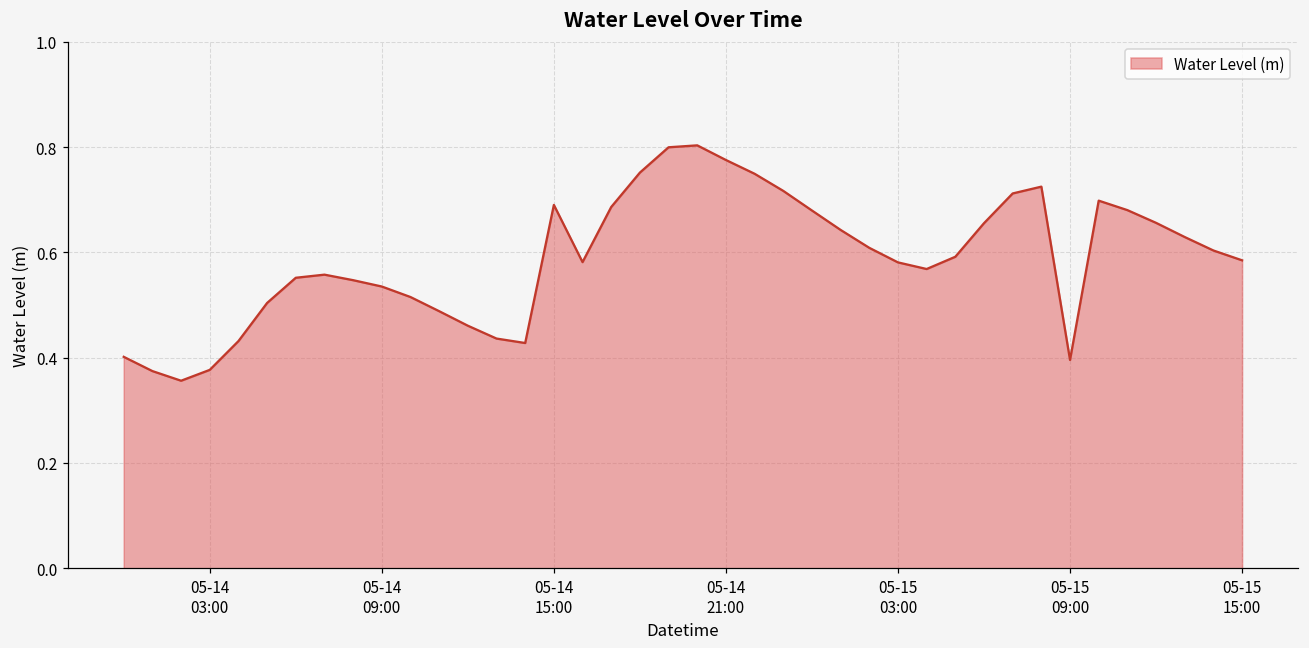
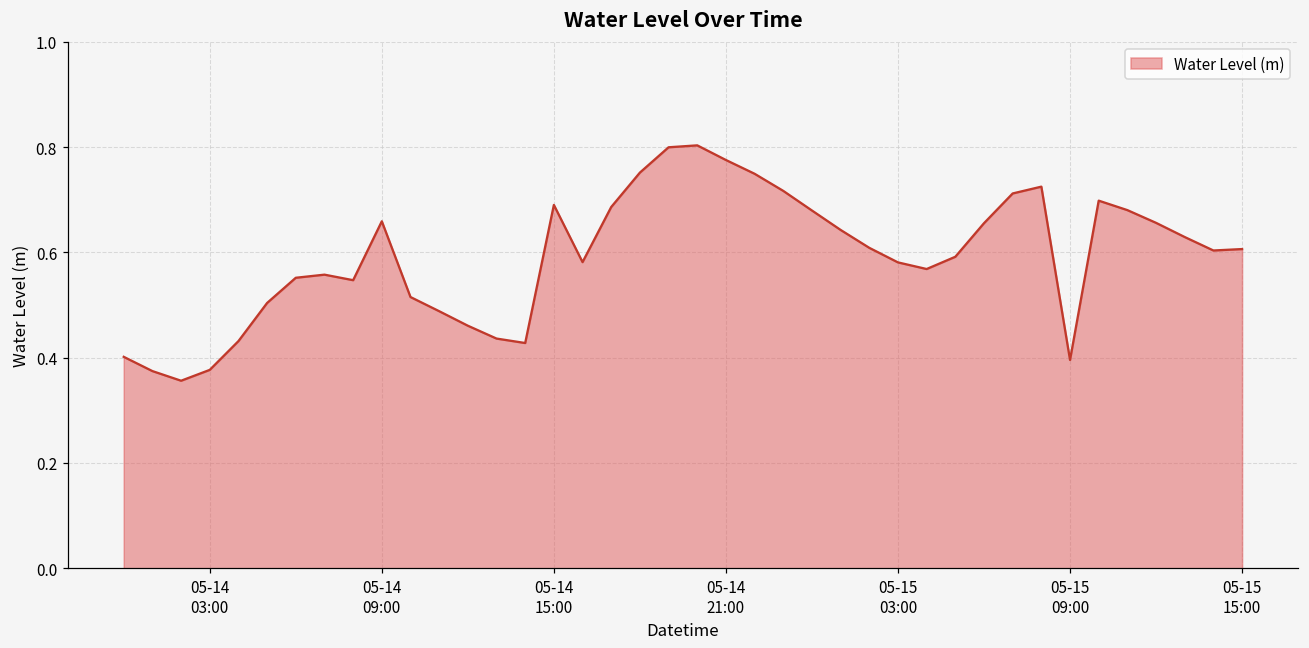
05-14 09:00: 0.54 -> 0.66
05-15 15:00: 0.58 -> 0.61
